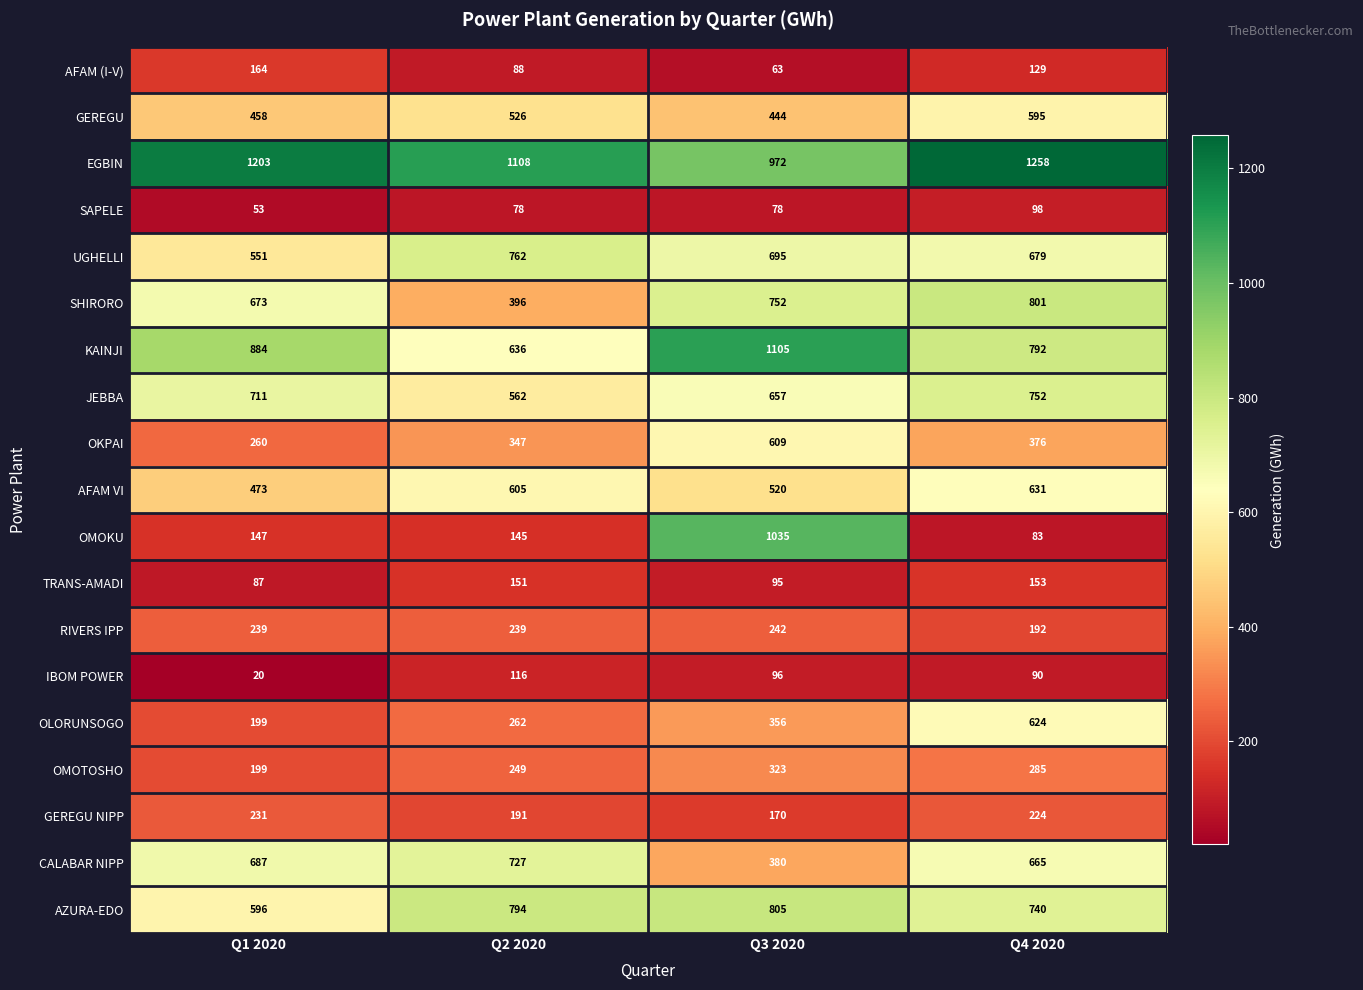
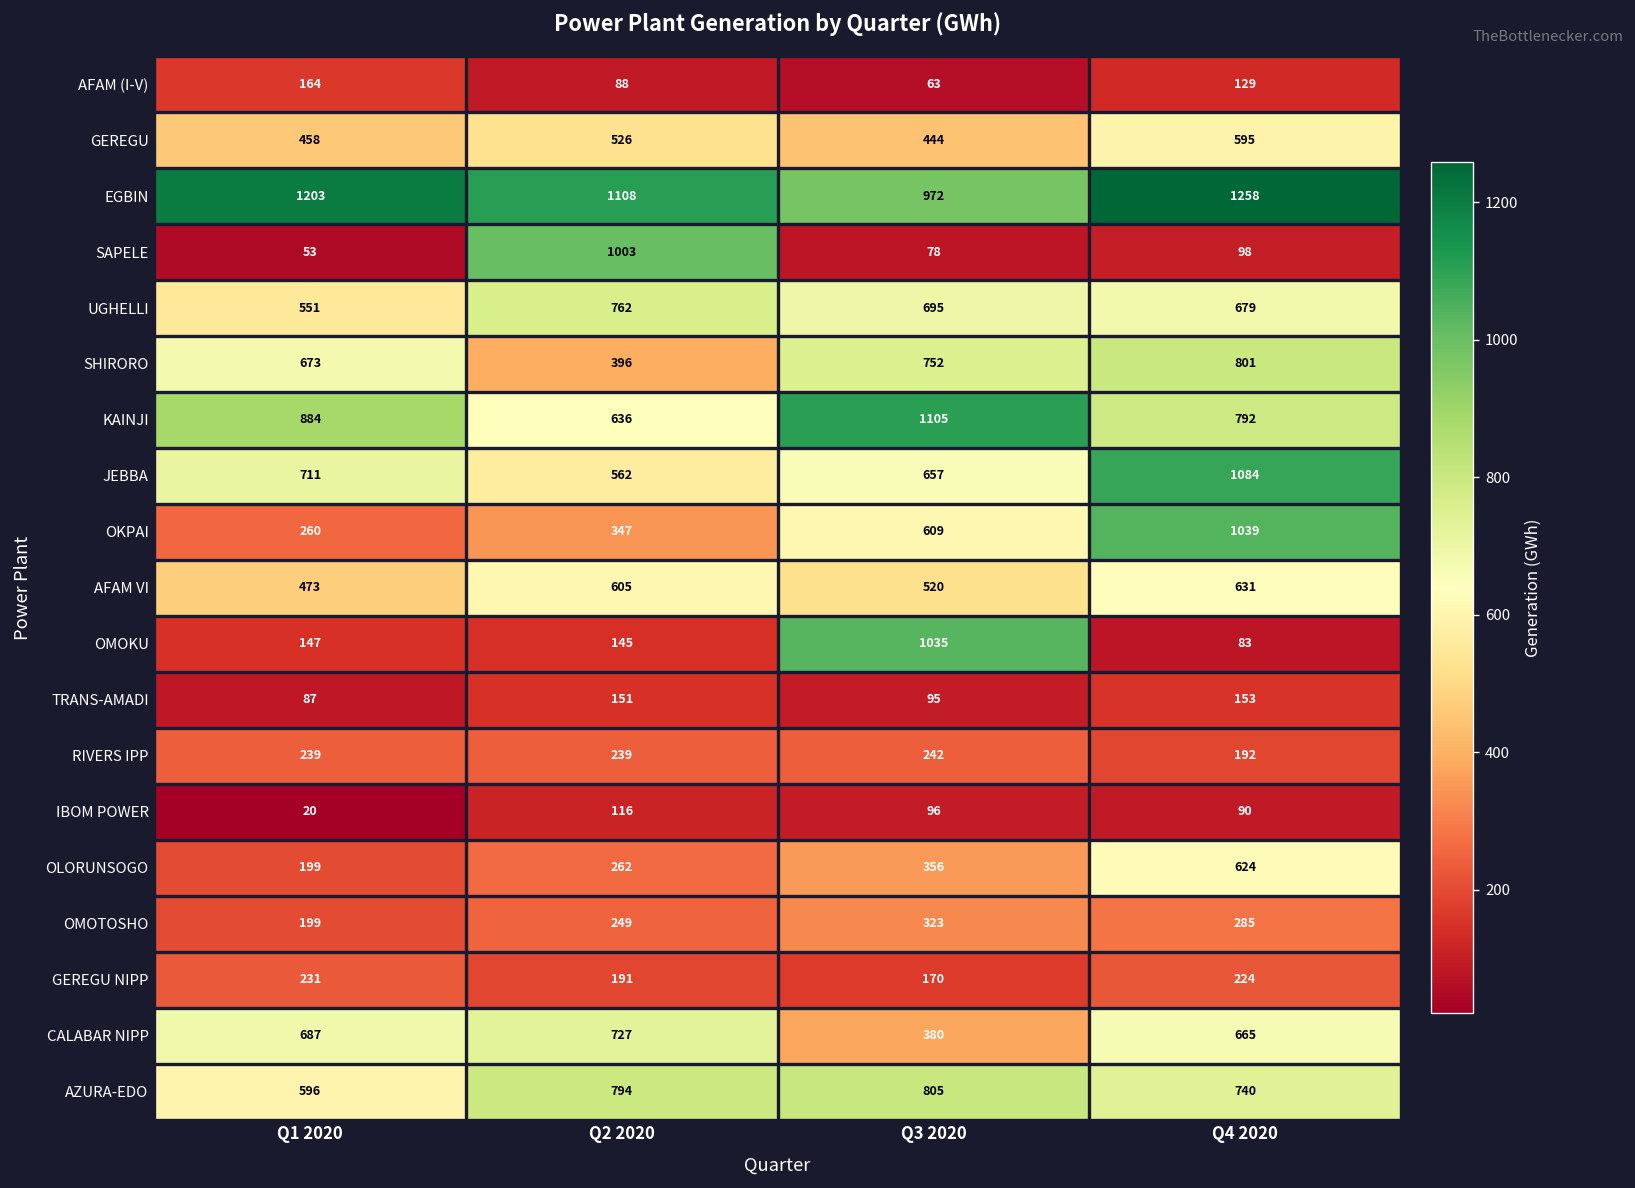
SAPELE, Q2 2020: 78 -> 1003
JEBBA, Q4 2020: 752 -> 1084
OKPAI, Q4 2020: 376 -> 1039
